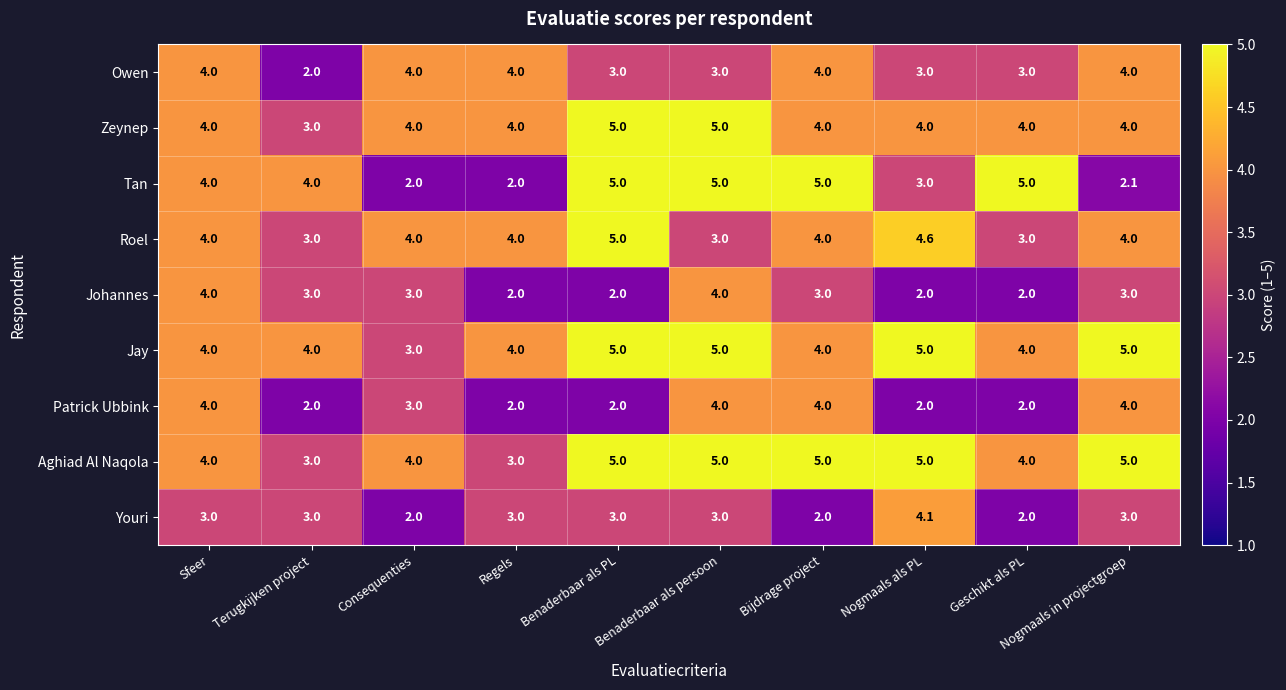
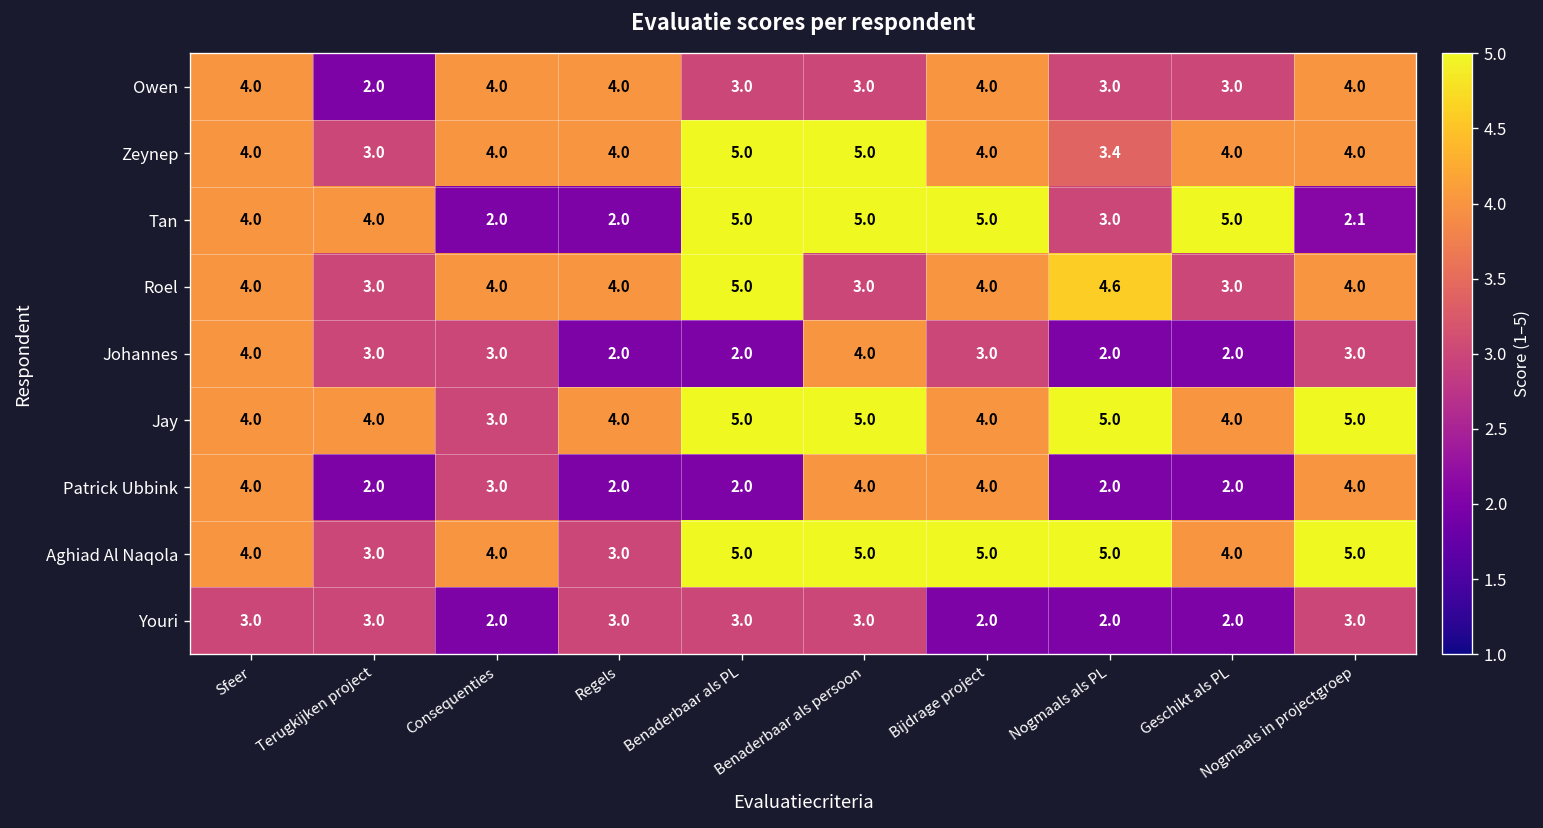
Zeynep, Nogmaals als PL: 4.0 -> 3.4
Youri, Nogmaals als PL: 4.1 -> 2.0
